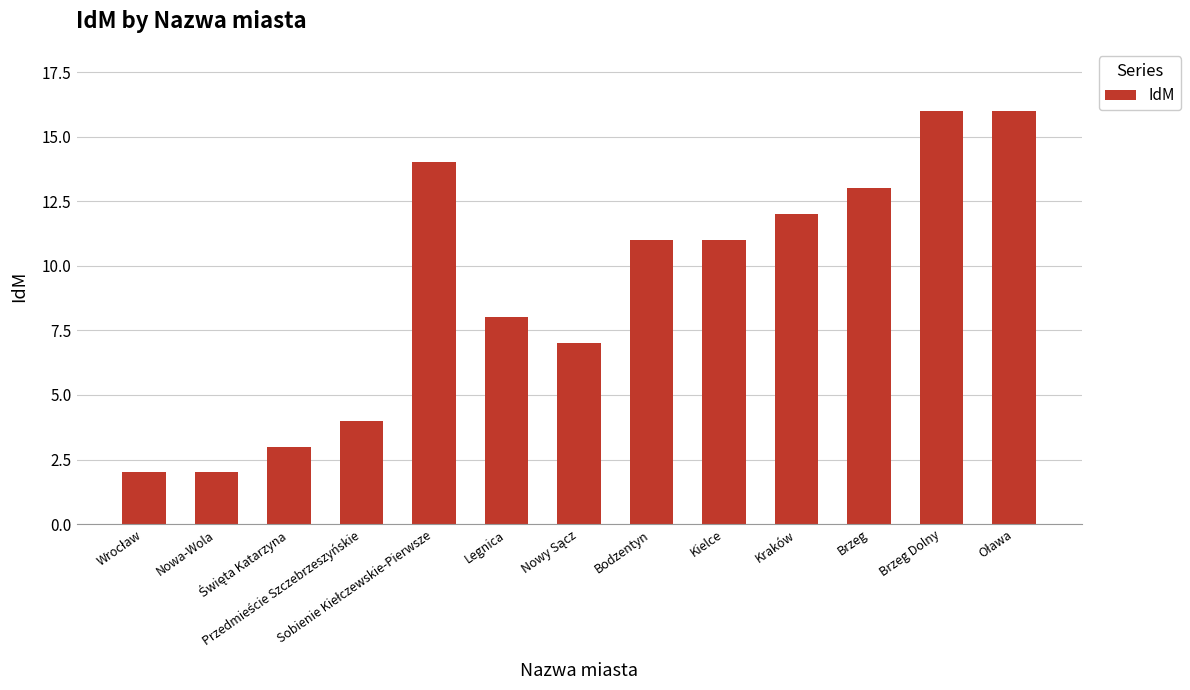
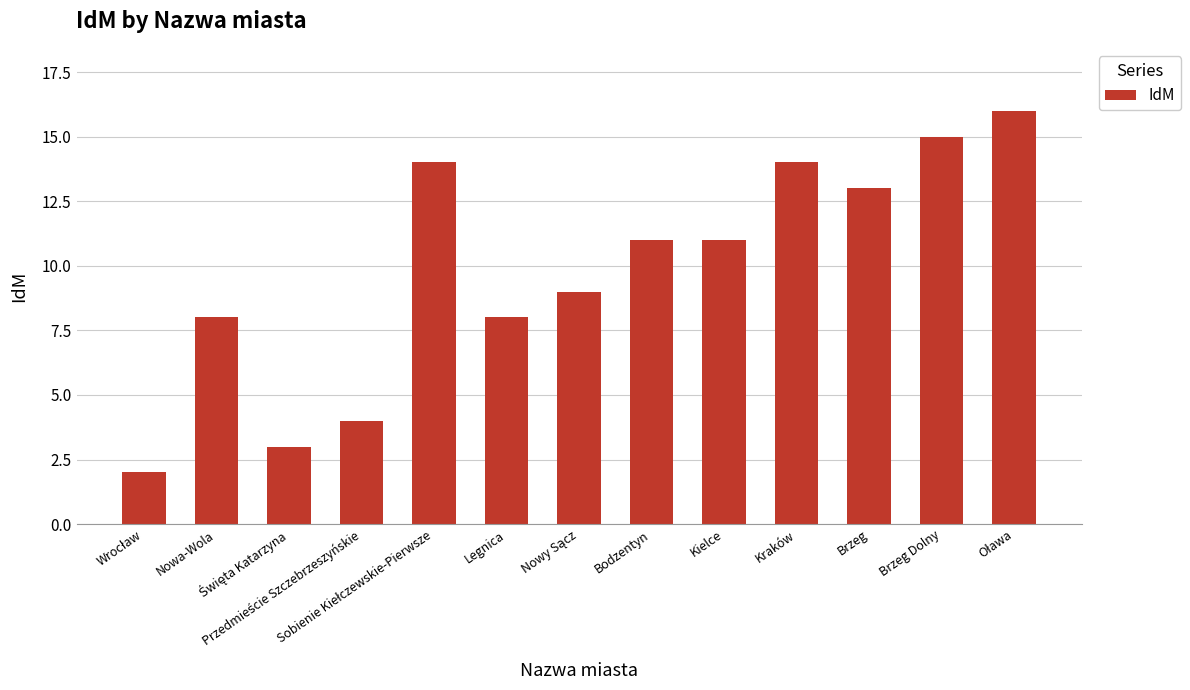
Nowa-Wola: 2 -> 8
Nowy Sącz: 7 -> 9
Kraków: 12 -> 14
Brzeg Dolny: 16 -> 15
